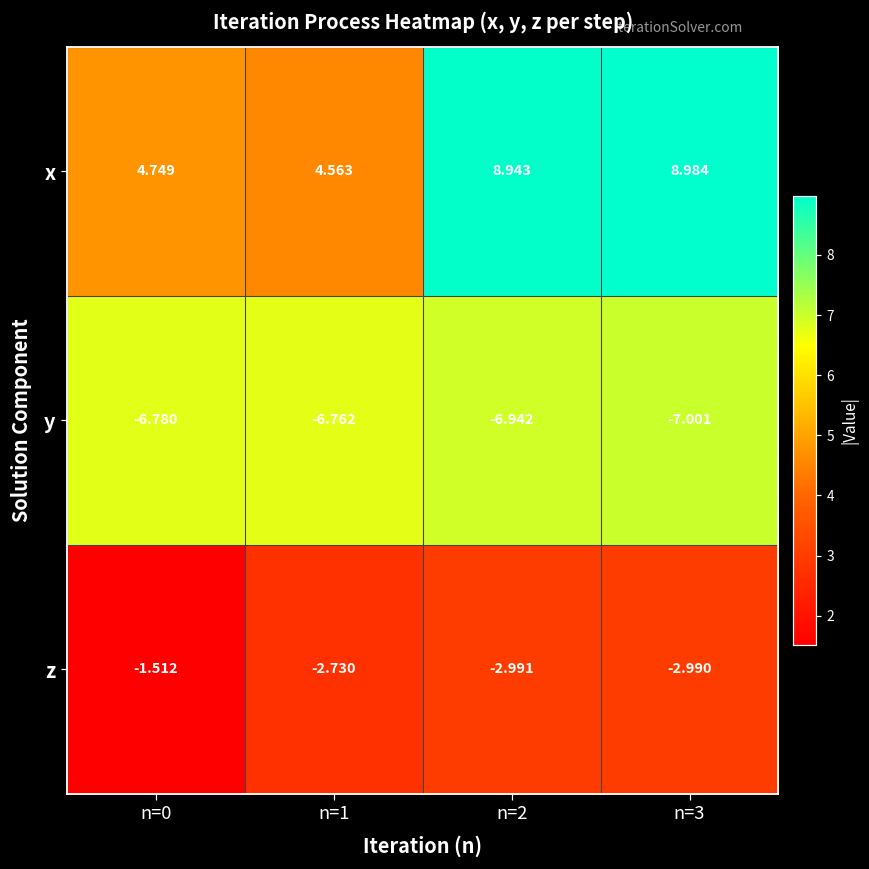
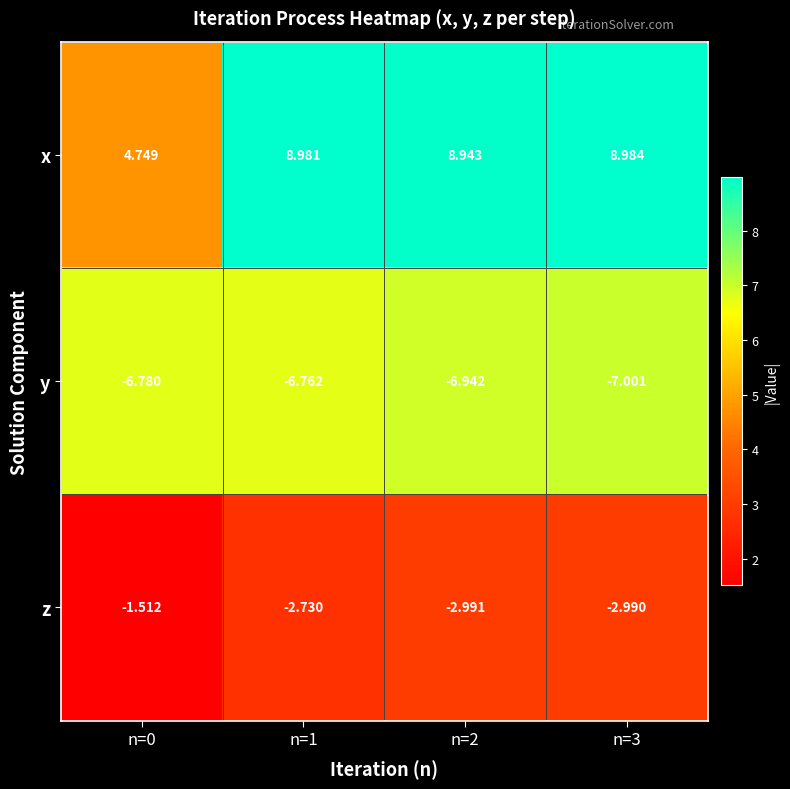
x, n=1: 4.563 -> 8.981
